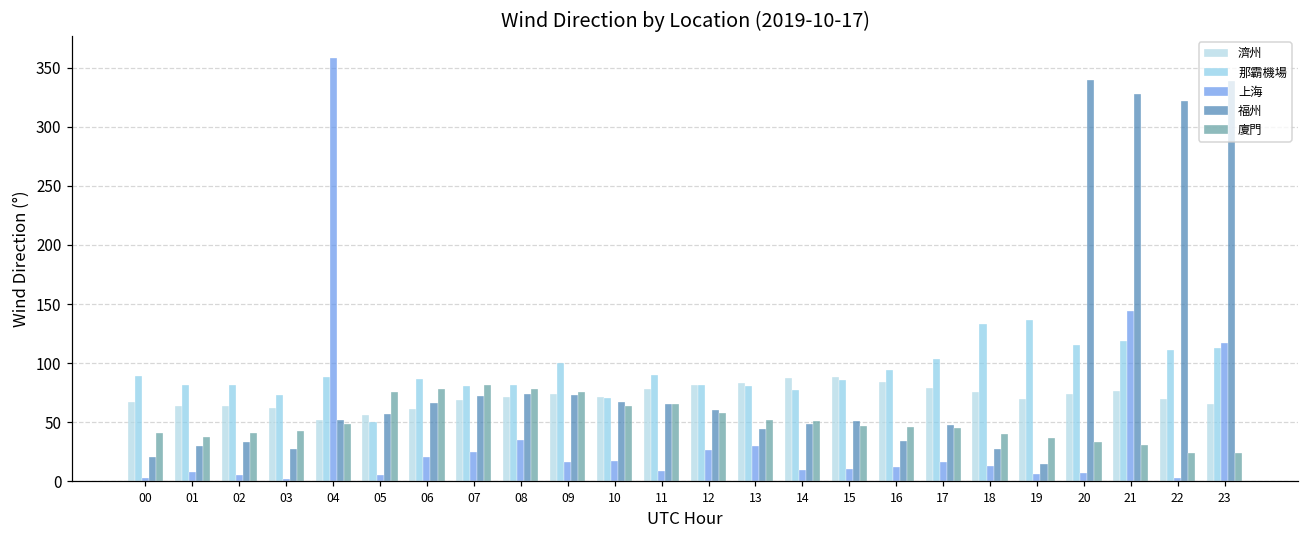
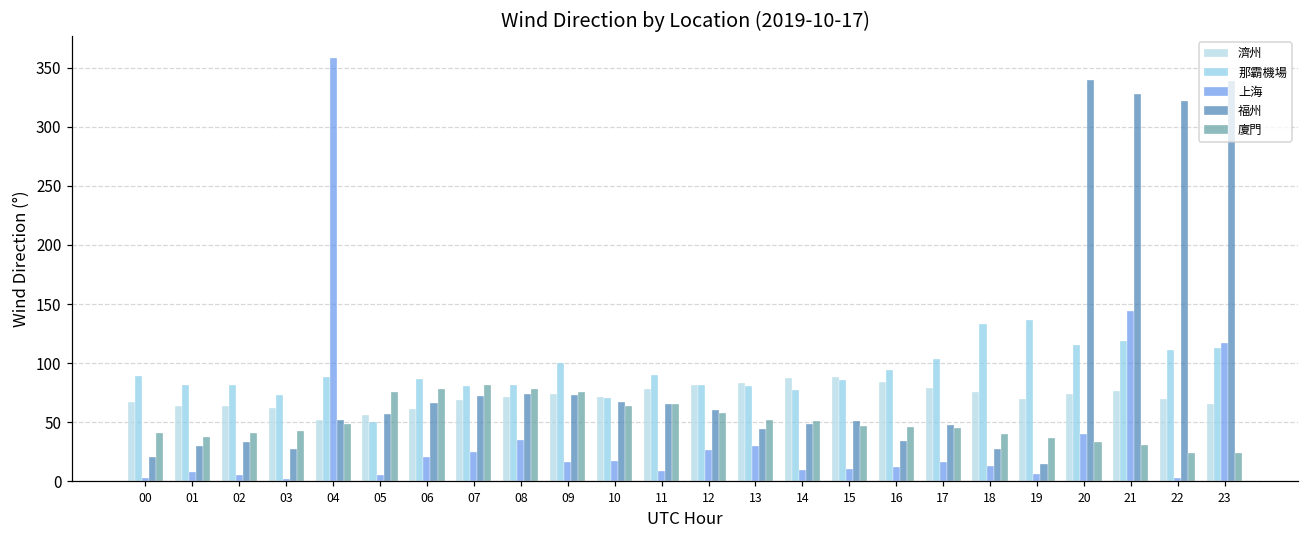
上海, 20: 7 -> 40
